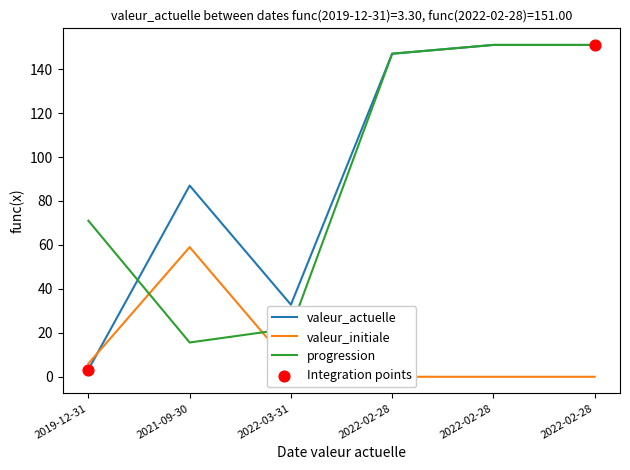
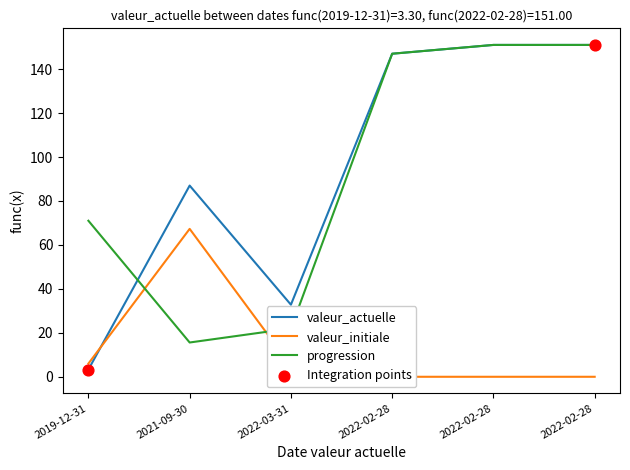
valeur_initiale, 2021-09-30: 59 -> 67
